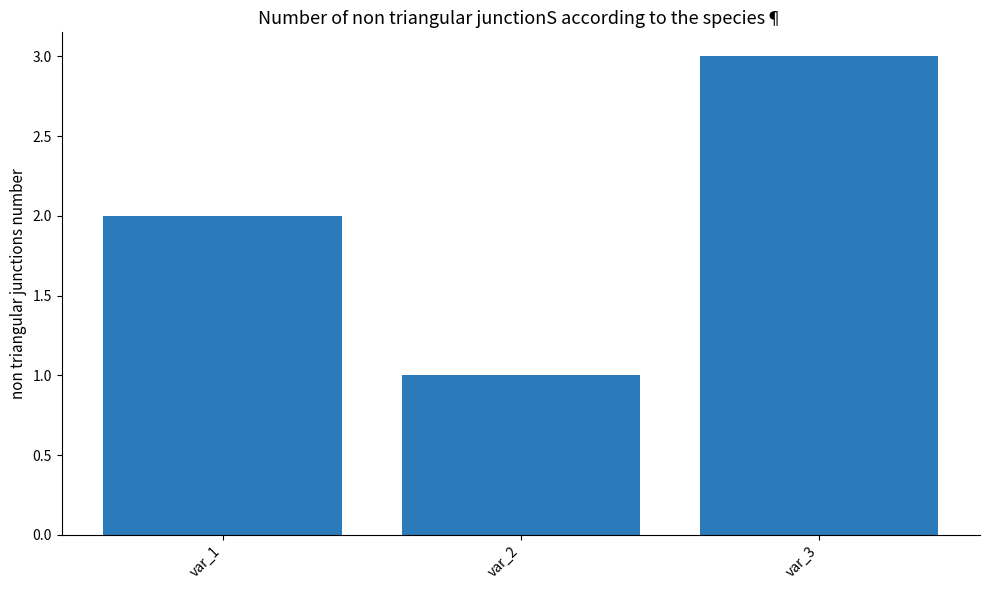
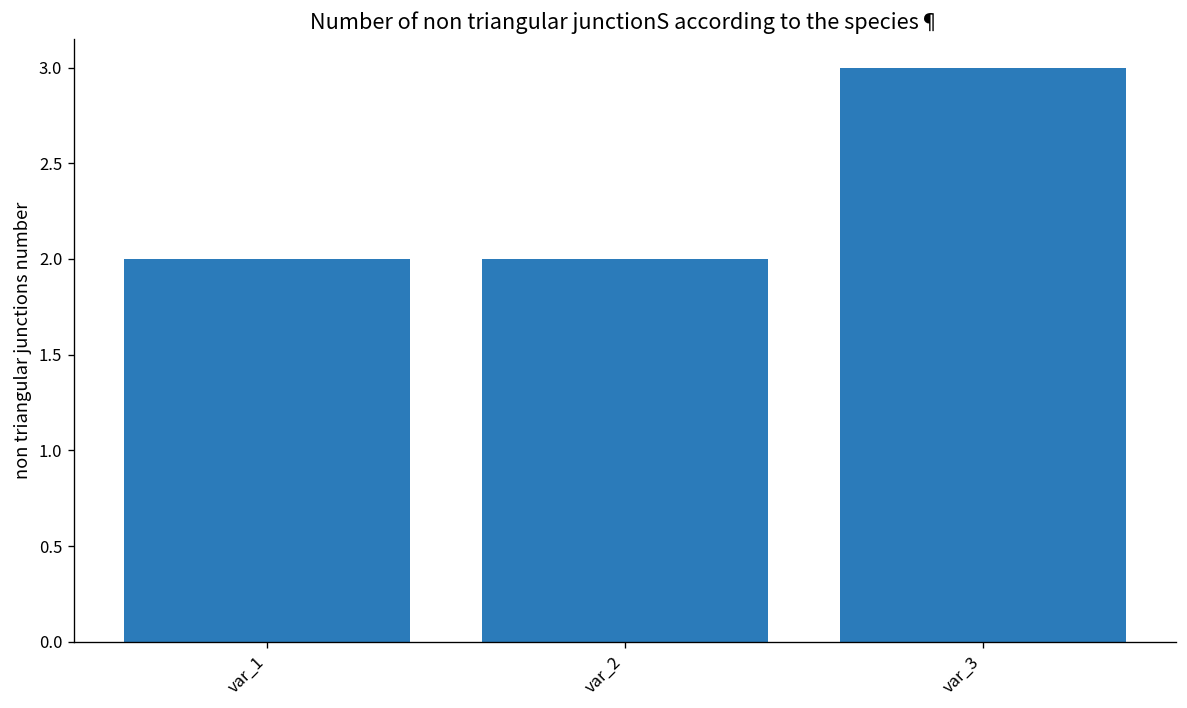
var_2: 1 -> 2
